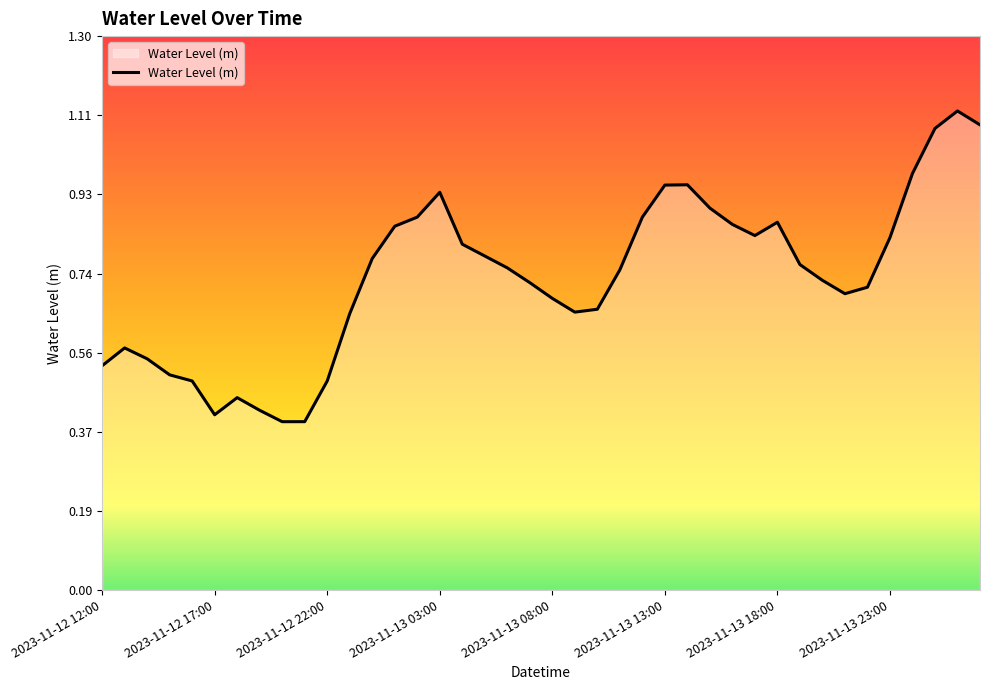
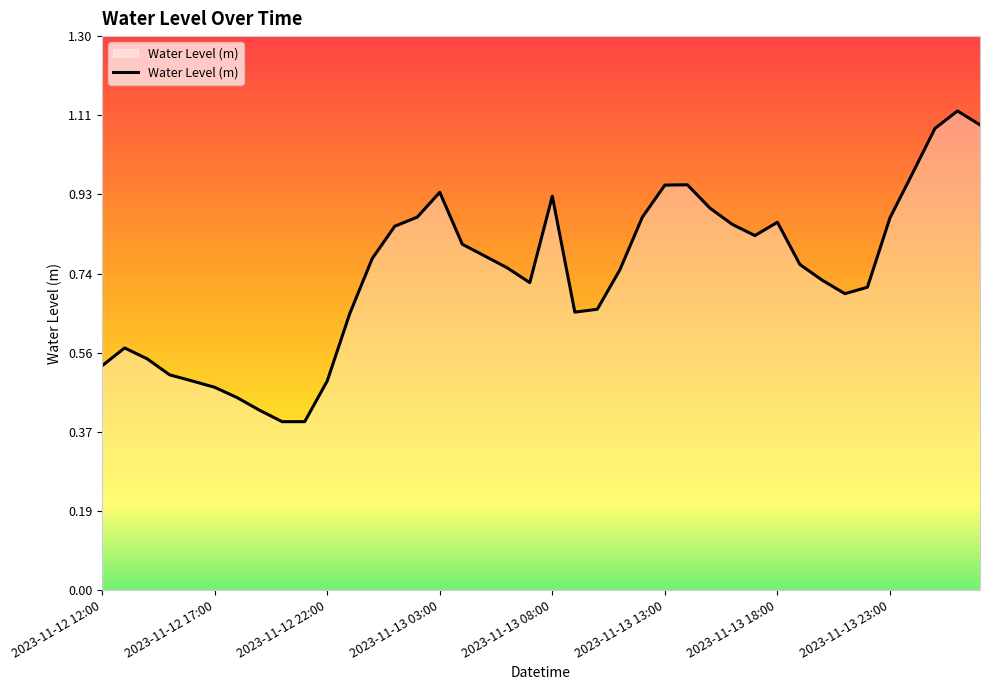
2023-11-12 17:00: 0.41 -> 0.48
2023-11-13 08:00: 0.68 -> 0.92
2023-11-13 23:00: 0.83 -> 0.87
